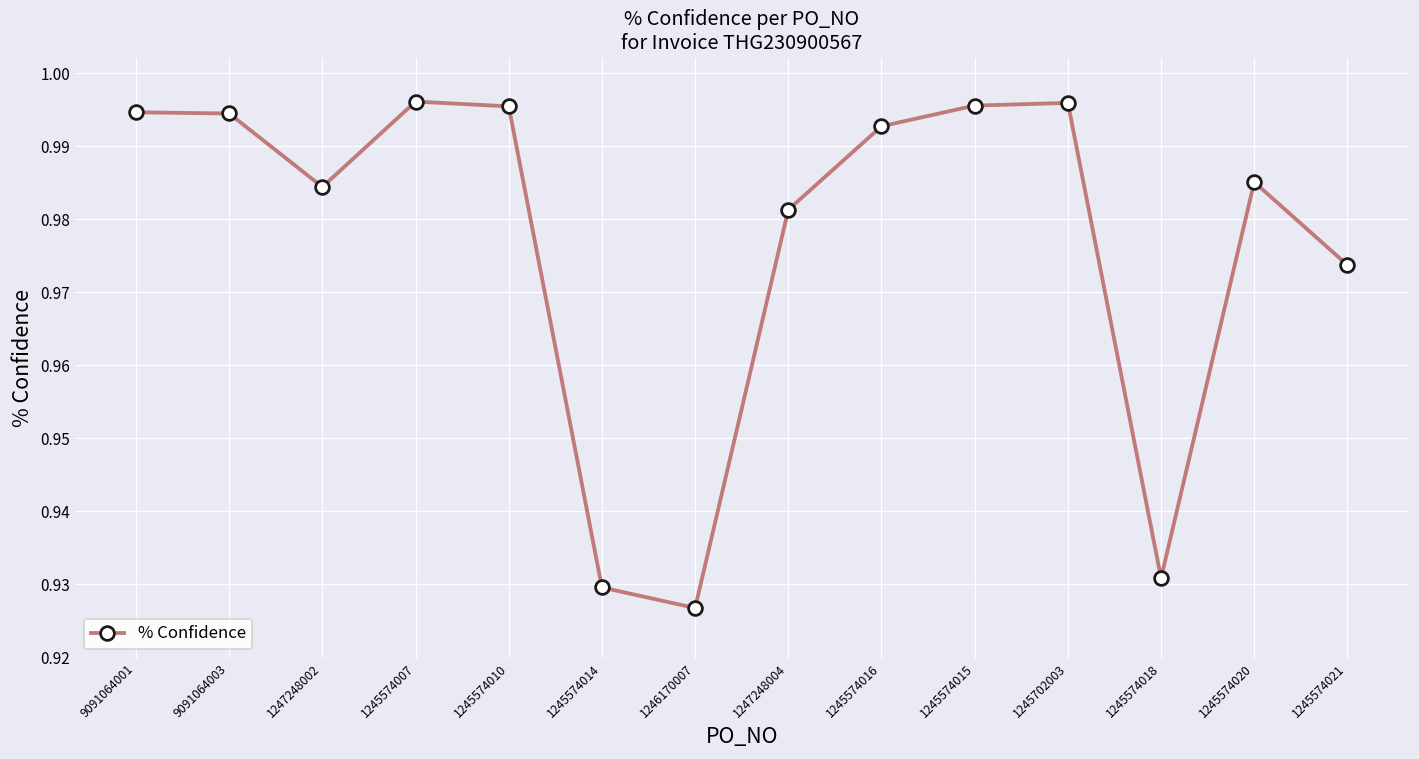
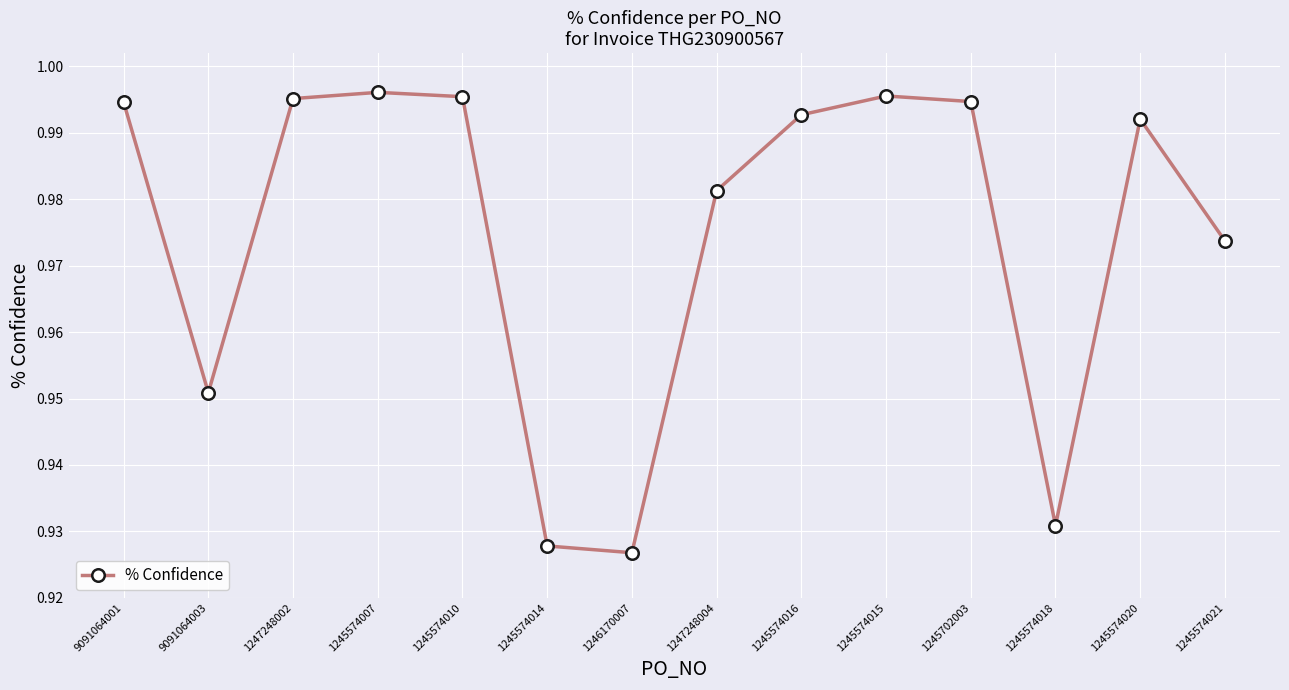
9091064003: 0.994 -> 0.951
1247248002: 0.984 -> 0.995
1245574014: 0.930 -> 0.928
1245702003: 0.996 -> 0.995
1245574020: 0.985 -> 0.992
